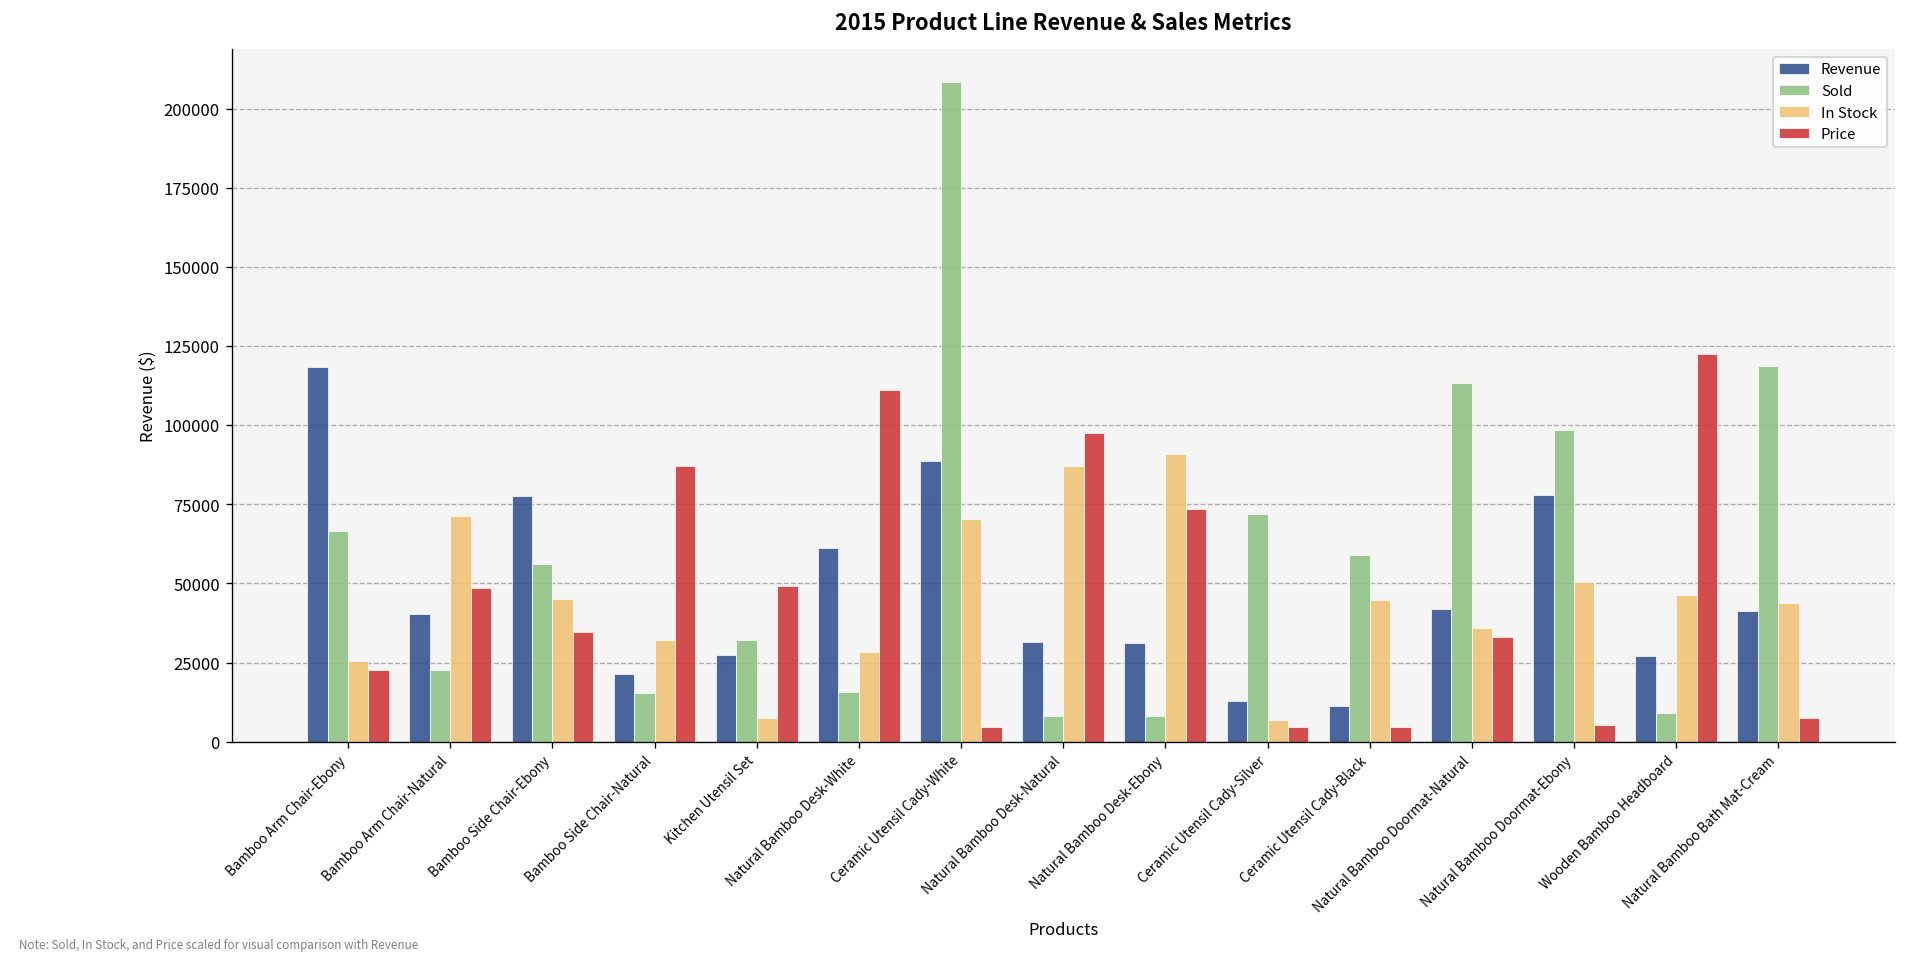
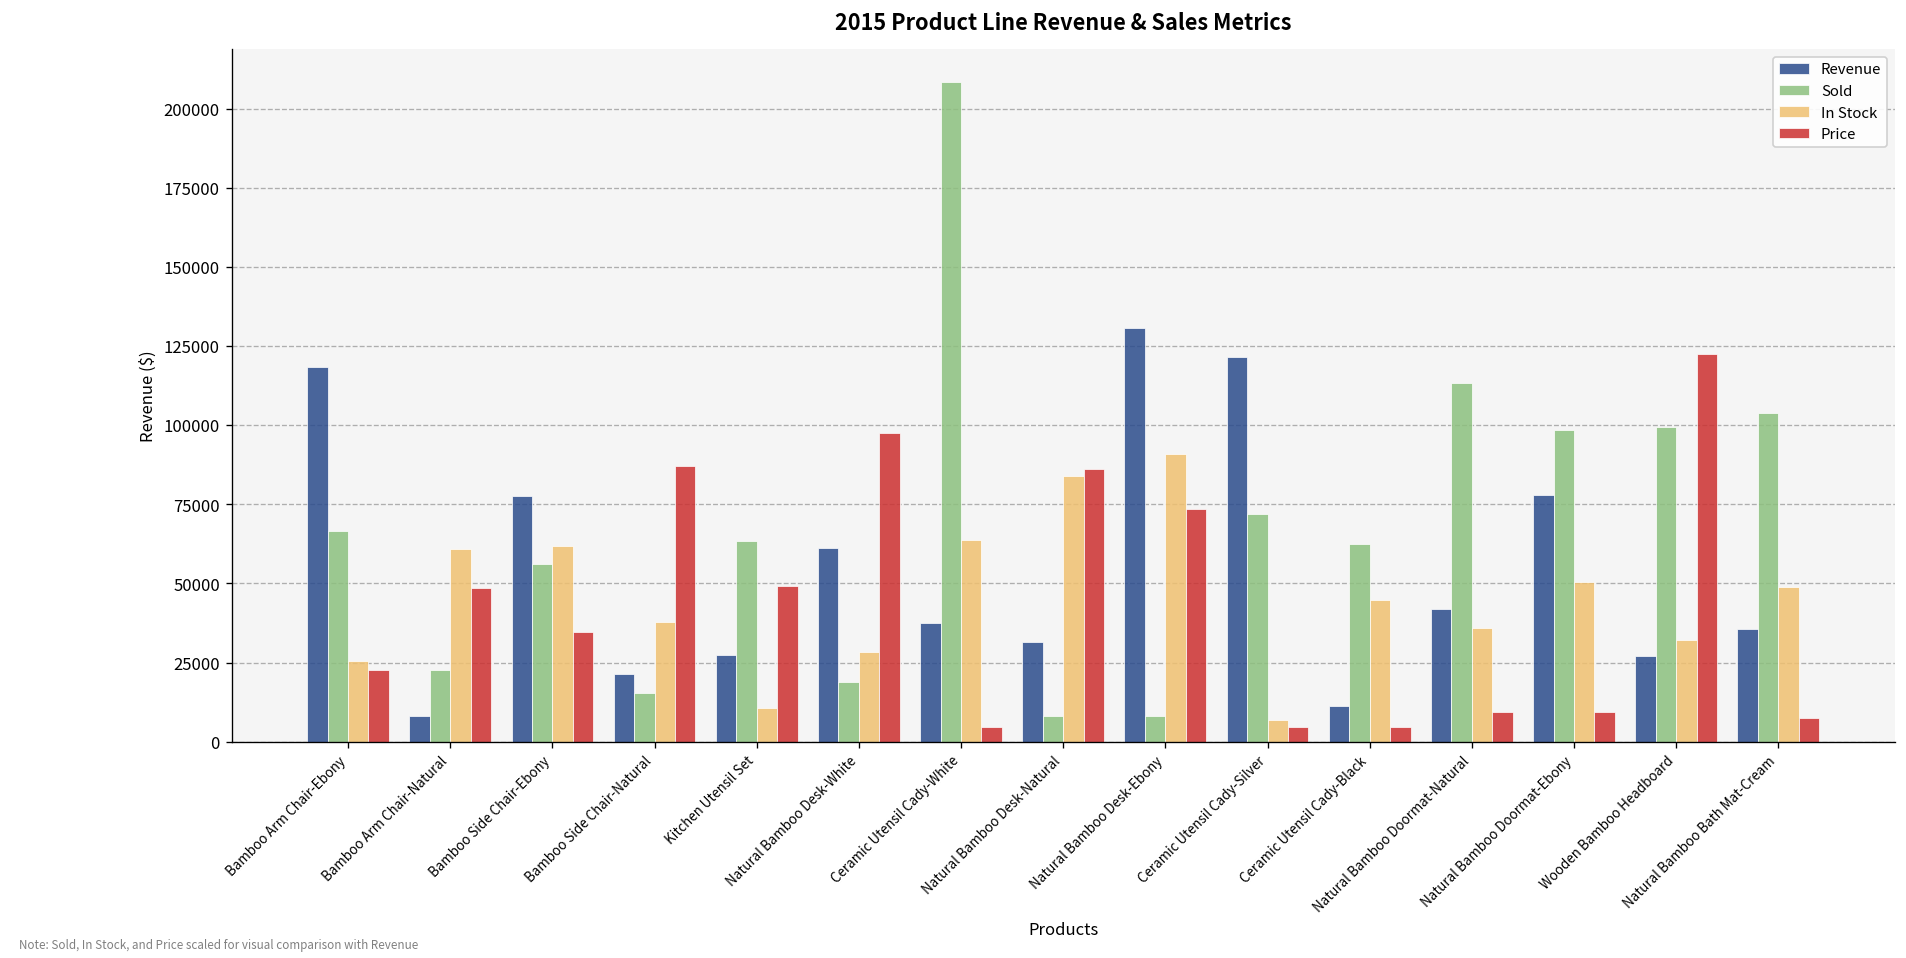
Revenue, Bamboo Arm Chair-Natural: 40000 -> 8000
In Stock, Bamboo Arm Chair-Natural: 71000 -> 61000
In Stock, Bamboo Side Chair-Ebony: 45000 -> 62000
In Stock, Bamboo Side Chair-Natural: 32000 -> 38000
Sold, Kitchen Utensil Set: 32000 -> 63000
In Stock, Kitchen Utensil Set: 7000 -> 11000
Sold, Natural Bamboo Desk-White: 16000 -> 19000
Price, Natural Bamboo Desk-White: 111000 -> 98000
Revenue, Ceramic Utensil Cady-White: 89000 -> 37000
In Stock, Ceramic Utensil Cady-White: 70000 -> 64000
In Stock, Natural Bamboo Desk-Natural: 87000 -> 84000
Price, Natural Bamboo Desk-Natural: 98000 -> 86000
Revenue, Natural Bamboo Desk-Ebony: 31000 -> 131000
Revenue, Ceramic Utensil Cady-Silver: 13000 -> 122000
Sold, Ceramic Utensil Cady-Black: 59000 -> 62000
Price, Natural Bamboo Doormat-Natural: 33000 -> 9000
Price, Natural Bamboo Doormat-Ebony: 5000 -> 9000
Sold, Wooden Bamboo Headboard: 9000 -> 99000
In Stock, Wooden Bamboo Headboard: 46000 -> 32000
Revenue, Natural Bamboo Bath Mat-Cream: 41000 -> 36000
Sold, Natural Bamboo Bath Mat-Cream: 119000 -> 104000
In Stock, Natural Bamboo Bath Mat-Cream: 44000 -> 49000
